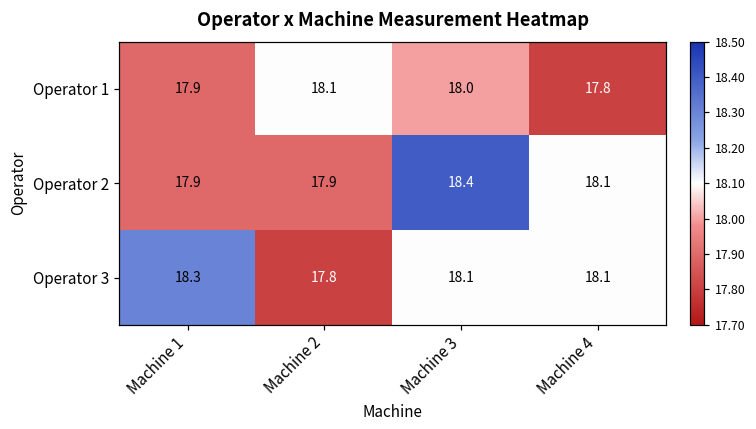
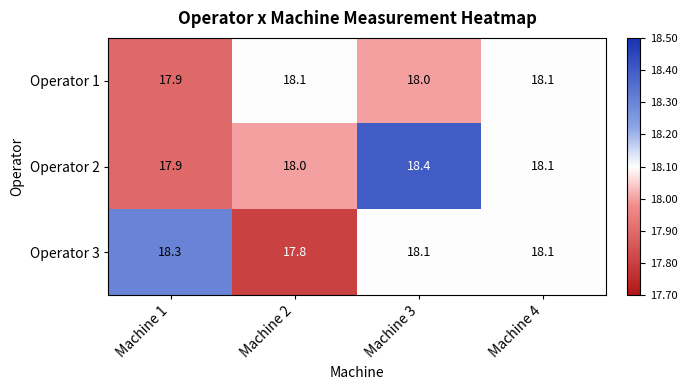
Operator 1, Machine 4: 17.8 -> 18.1
Operator 2, Machine 2: 17.9 -> 18.0
